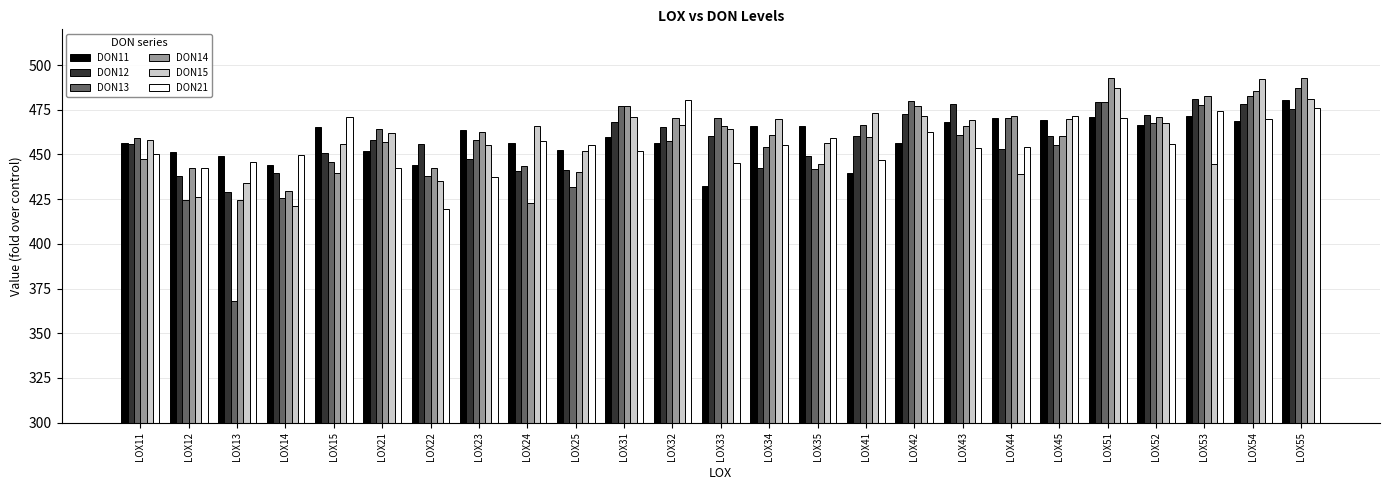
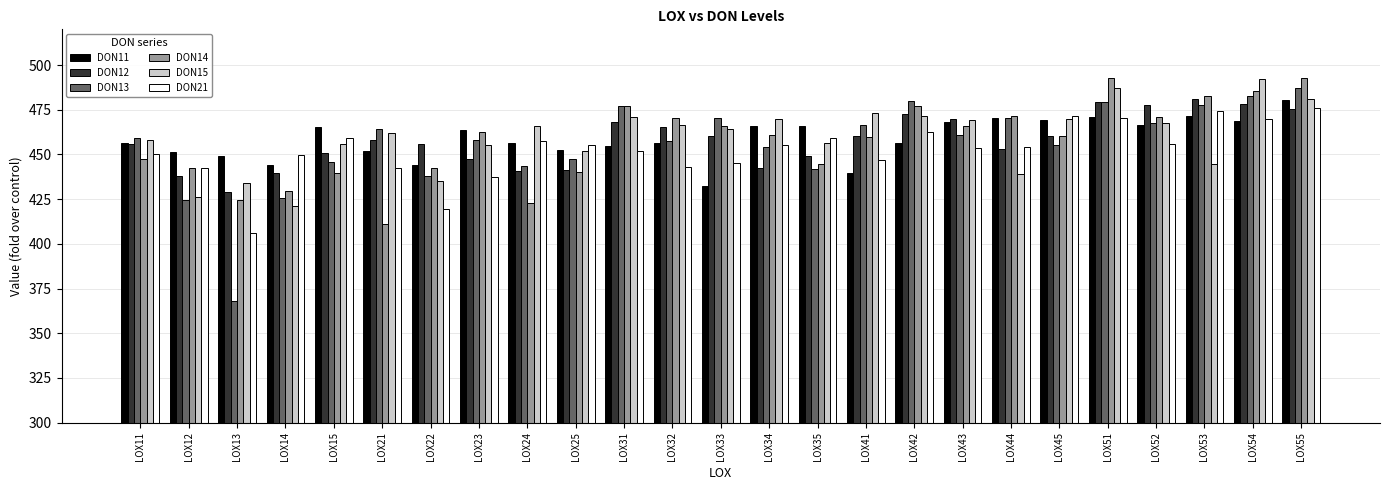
DON21, LOX13: 446 -> 406
DON21, LOX15: 471 -> 459
DON14, LOX21: 457 -> 411
DON13, LOX25: 432 -> 447
DON11, LOX31: 460 -> 455
DON21, LOX32: 480 -> 443
DON12, LOX43: 478 -> 470
DON12, LOX52: 472 -> 478
